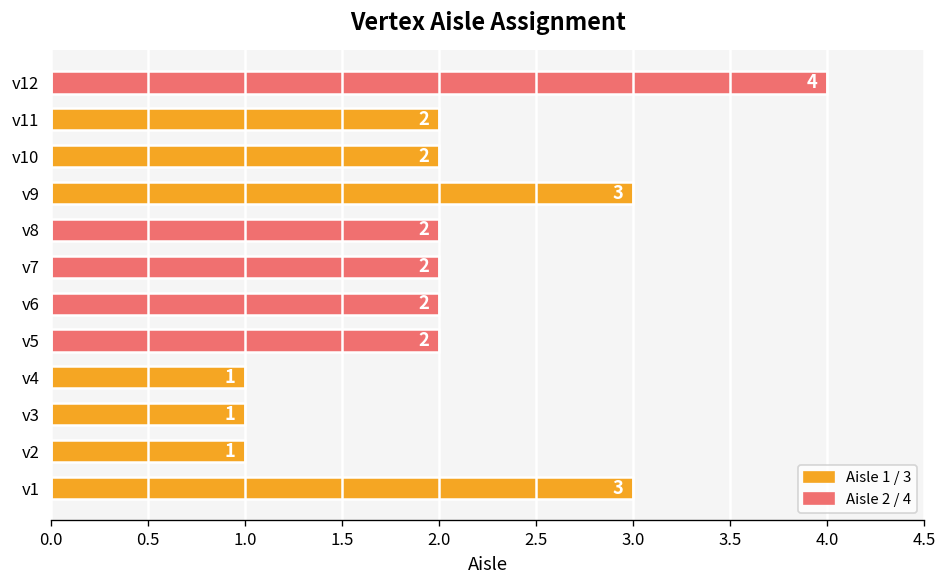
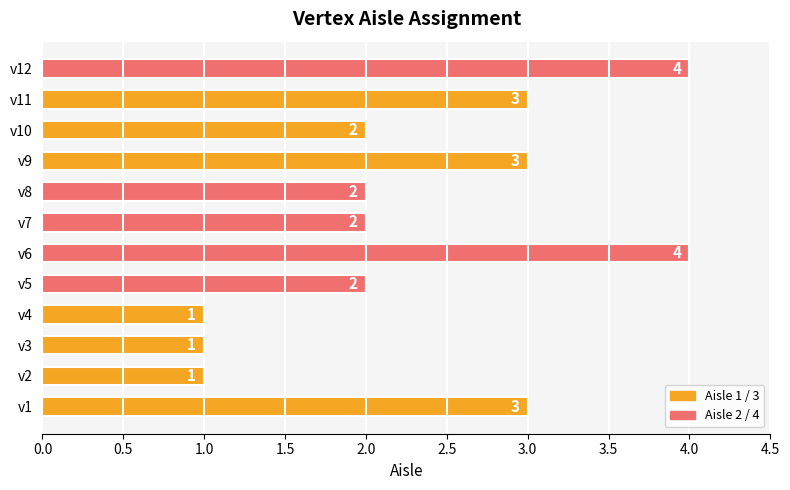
v11: 2 -> 3
v6: 2 -> 4
